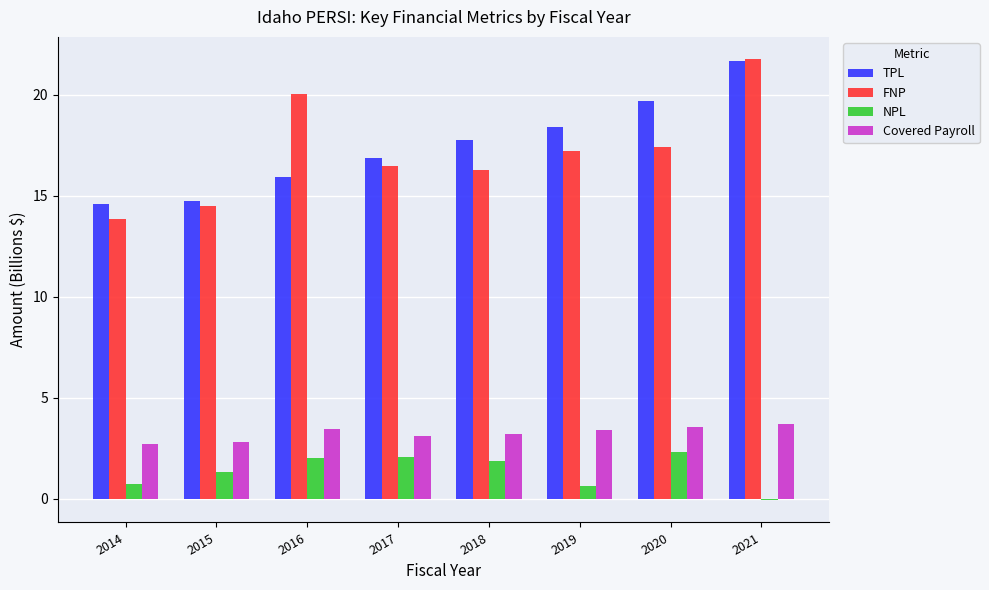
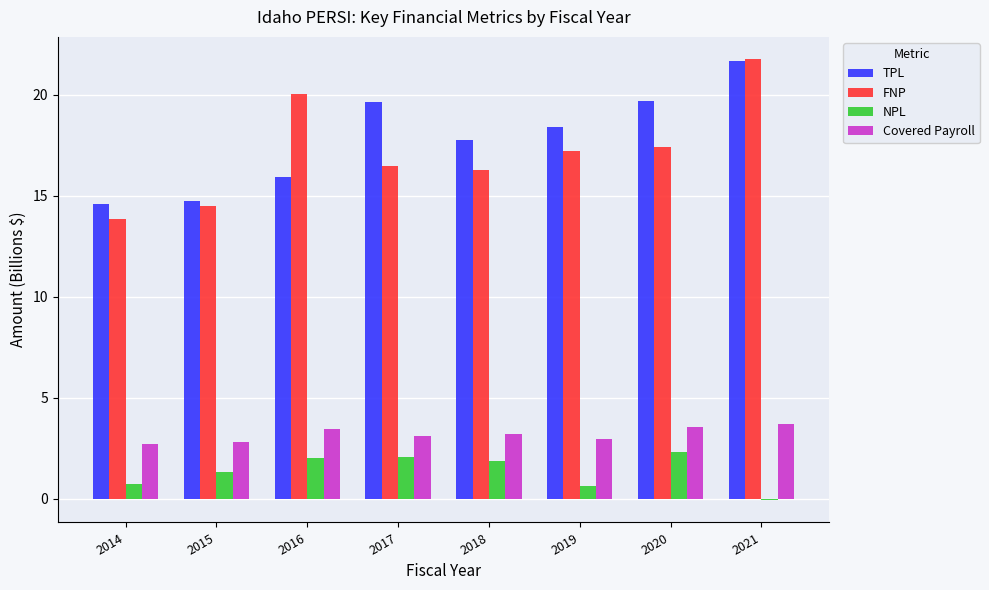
TPL, 2017: 16.9 -> 19.6
Covered Payroll, 2019: 3.4 -> 3.0
